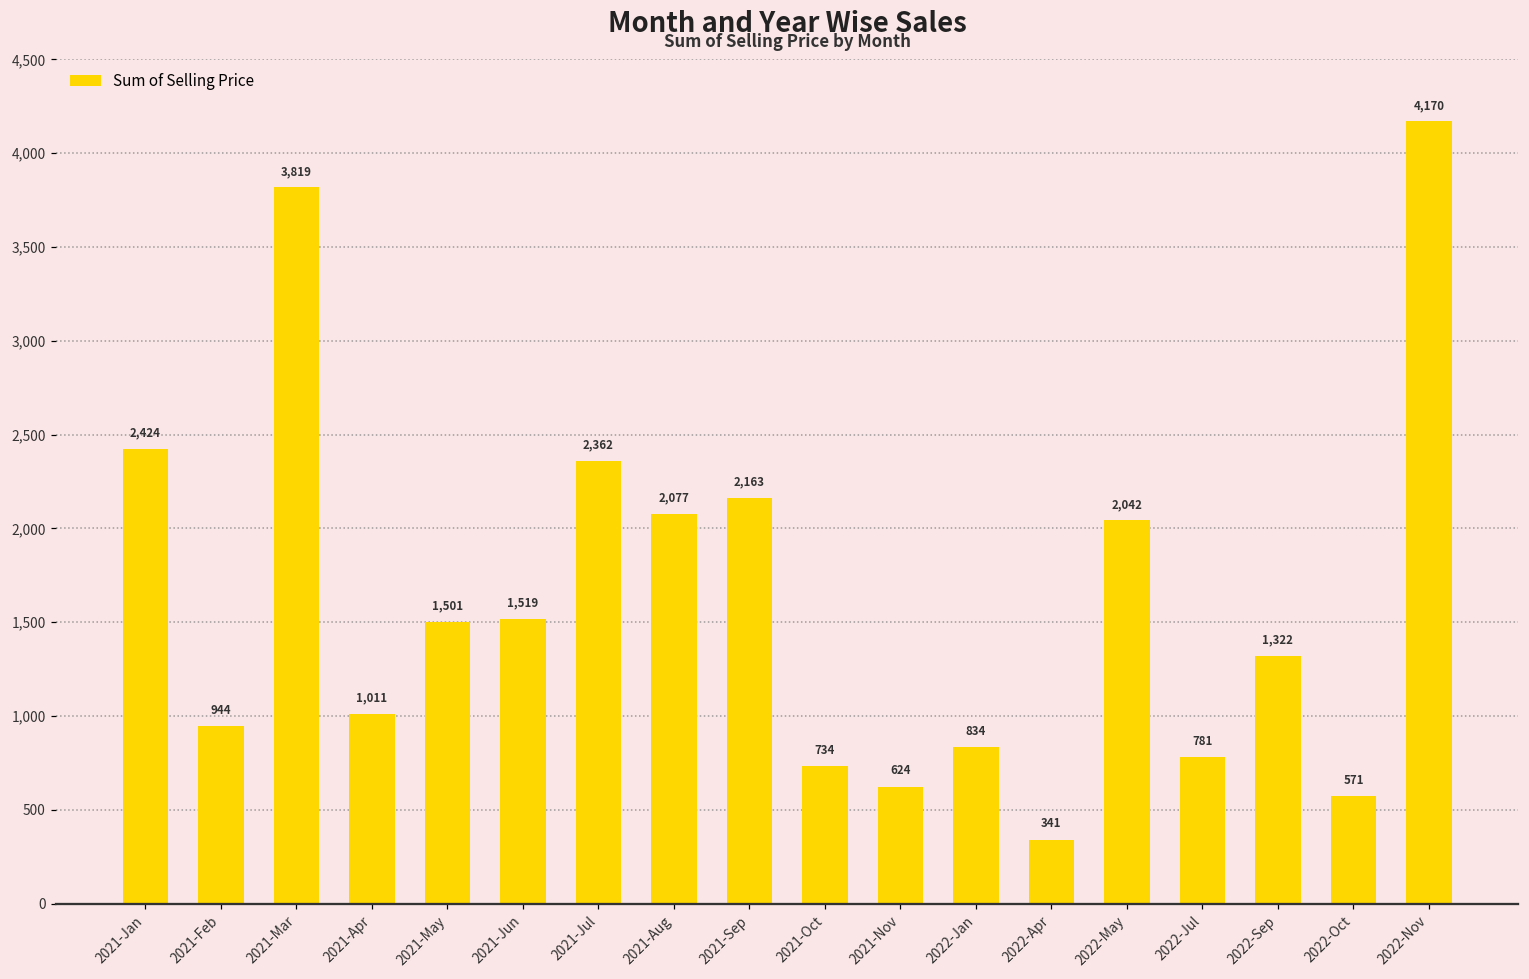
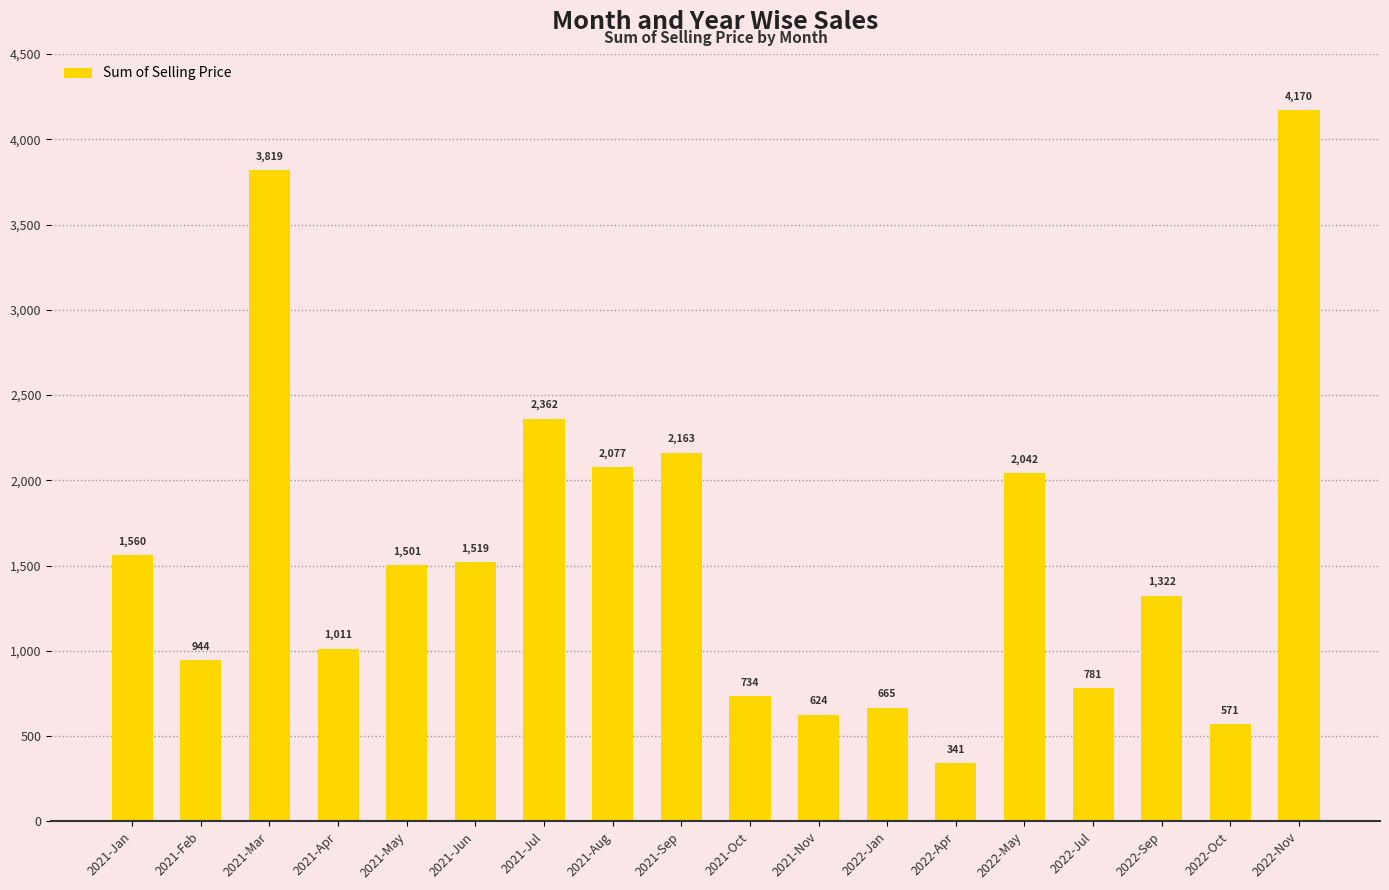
2021-Jan: 2,424 -> 1,560
2022-Jan: 834 -> 665
